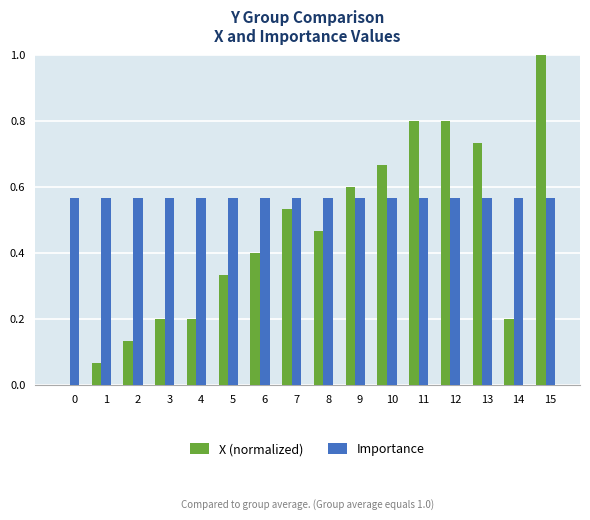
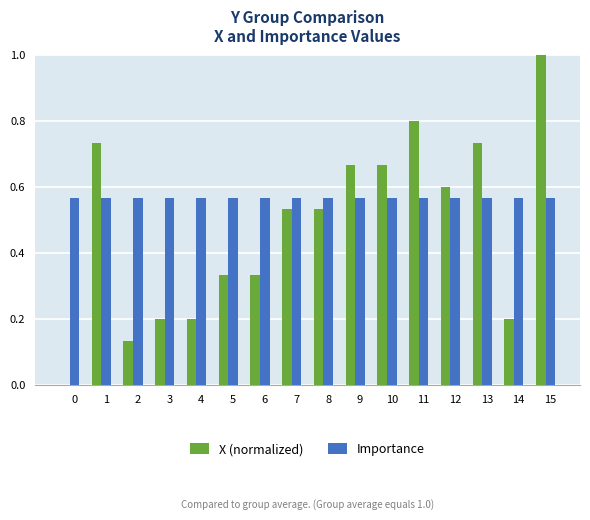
X (normalized), 1: 0.07 -> 0.73
X (normalized), 6: 0.40 -> 0.33
X (normalized), 8: 0.47 -> 0.53
X (normalized), 9: 0.60 -> 0.67
X (normalized), 12: 0.80 -> 0.60
